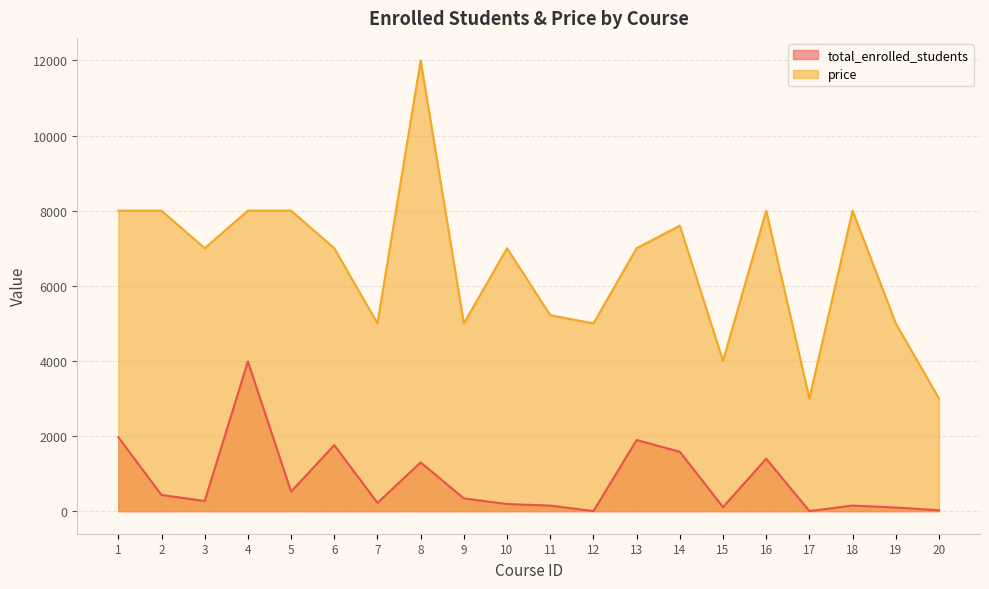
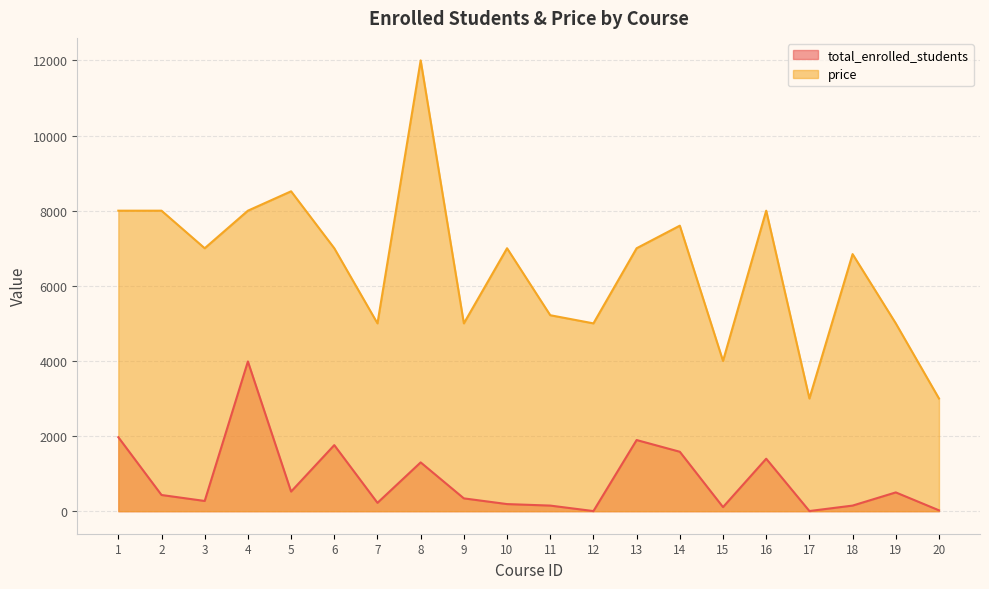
price, 5: 8000 -> 8500
price, 18: 8000 -> 6800
total_enrolled_students, 19: 100 -> 500
